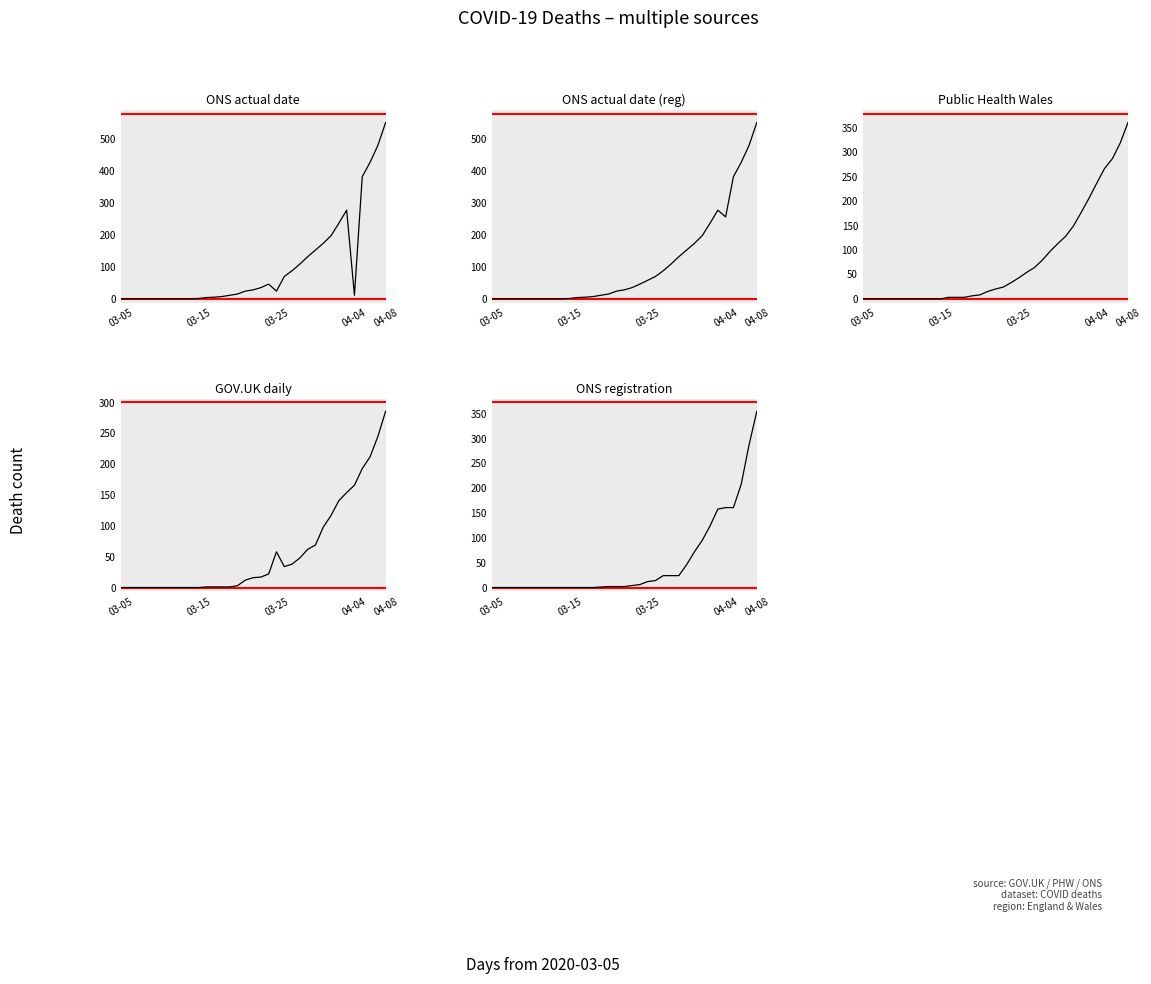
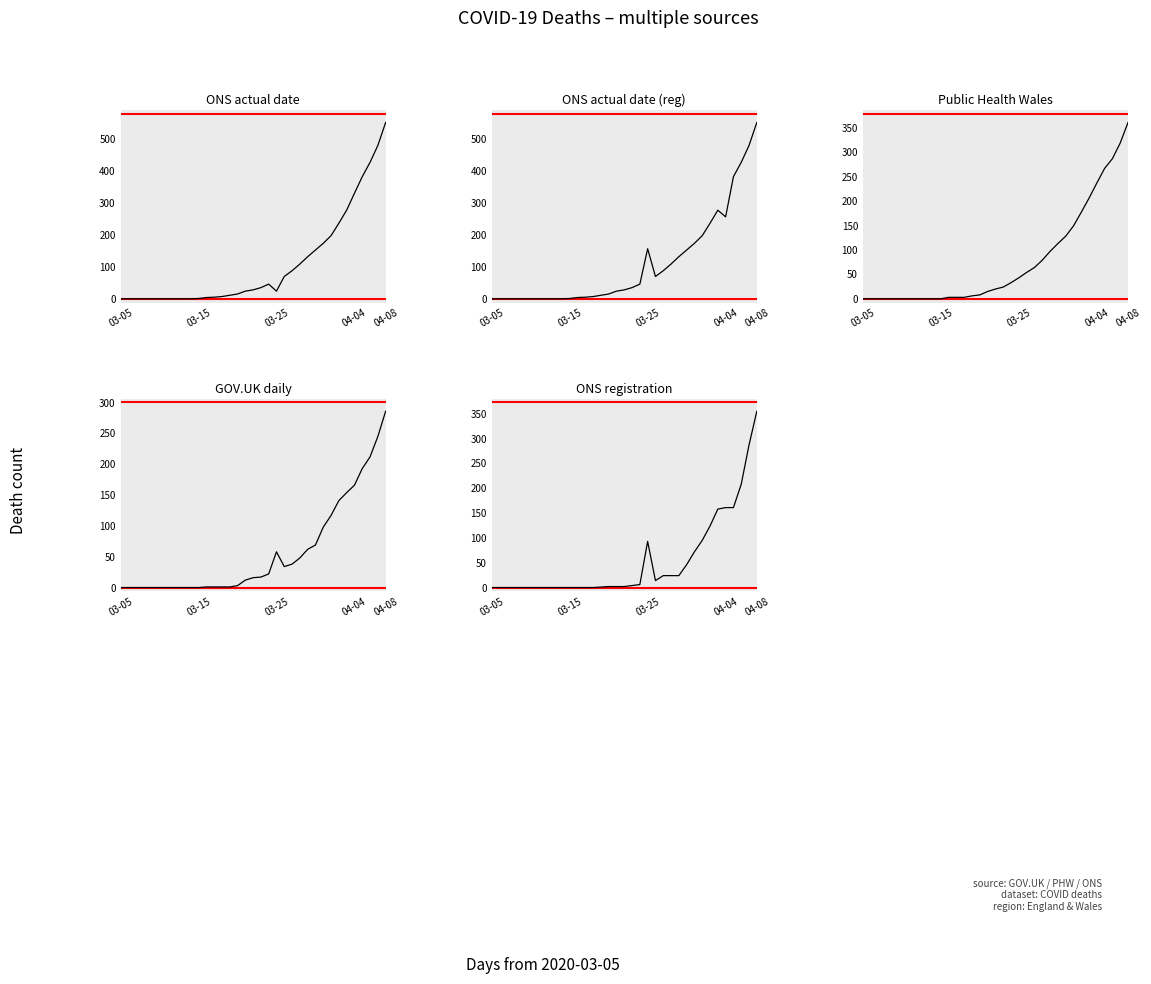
ONS actual date, 04-04: 10 -> 330
ONS actual date (reg), 03-25: 60 -> 160
ONS registration, 03-25: 10 -> 90
